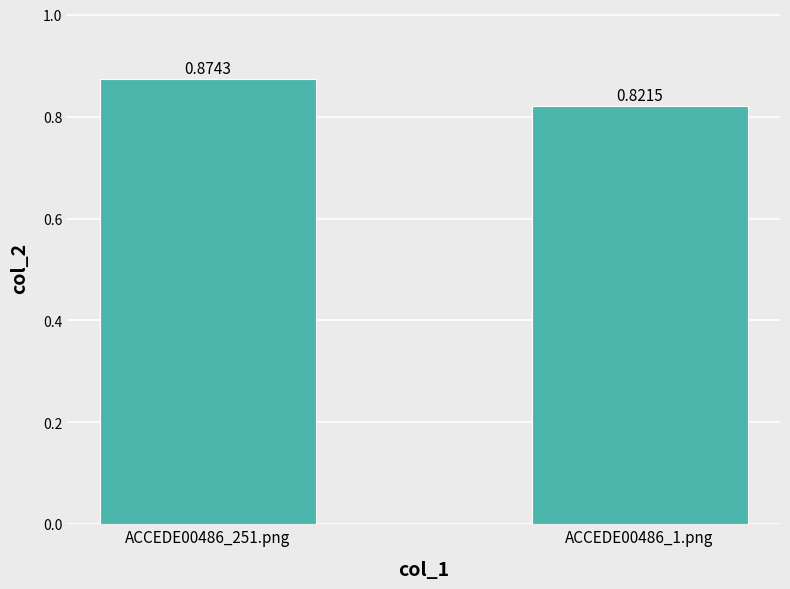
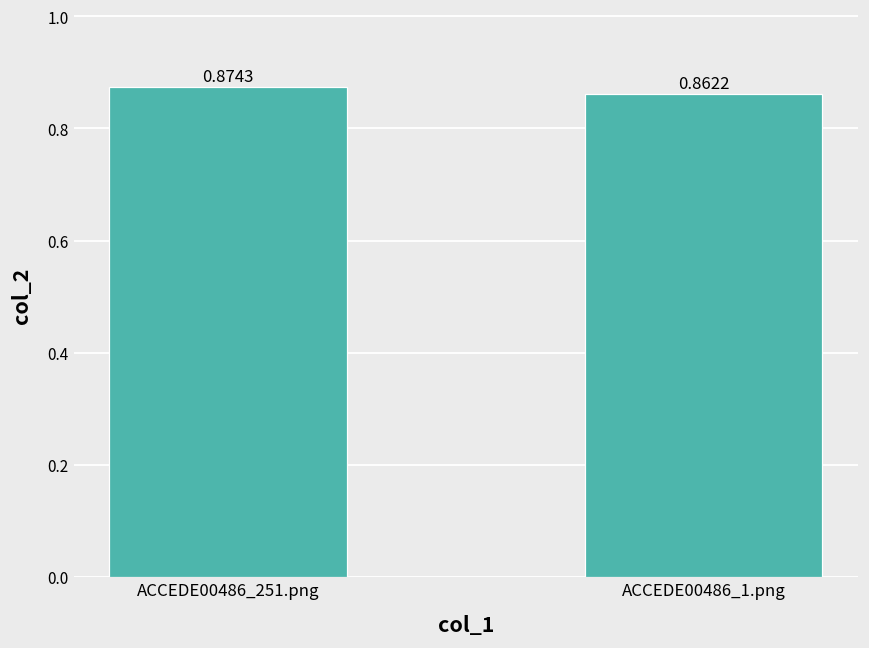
ACCEDE00486_1.png: 0.8215 -> 0.8622
